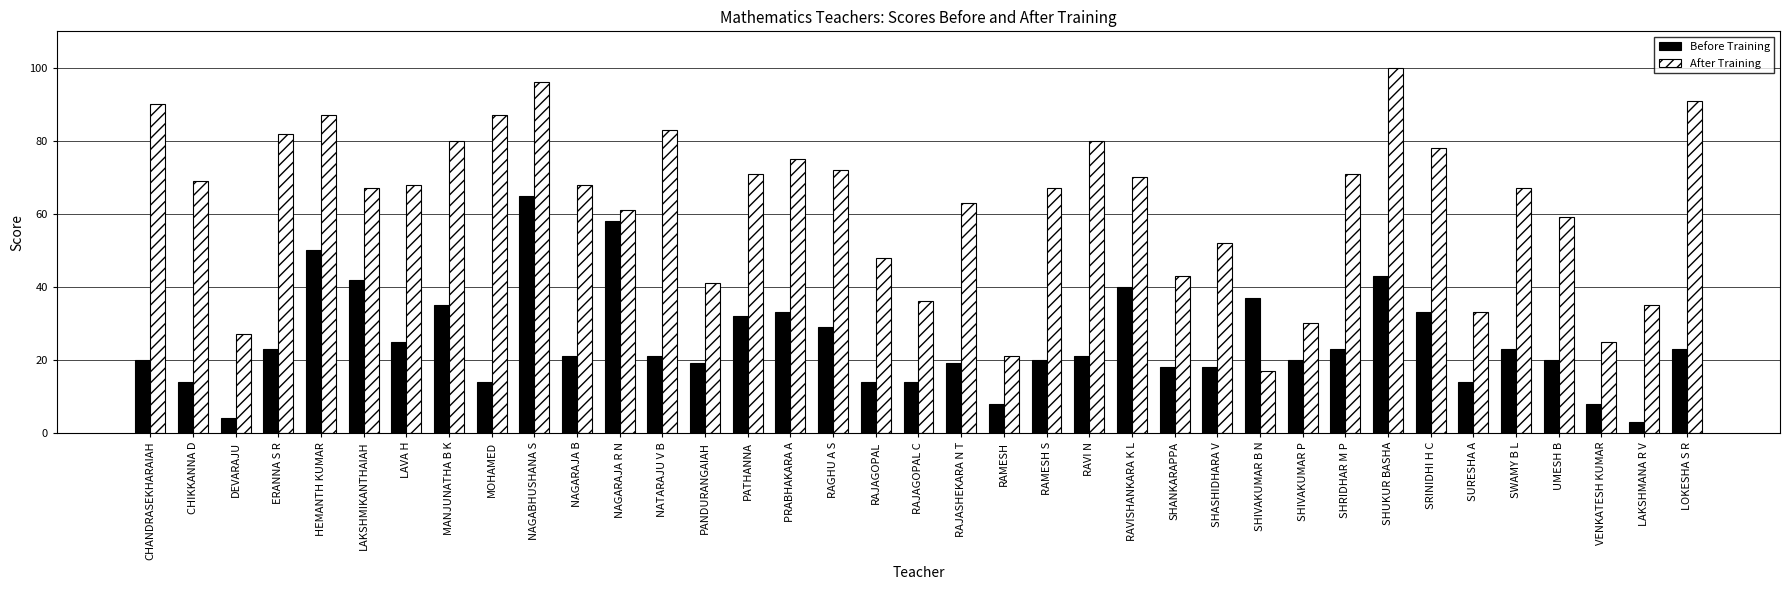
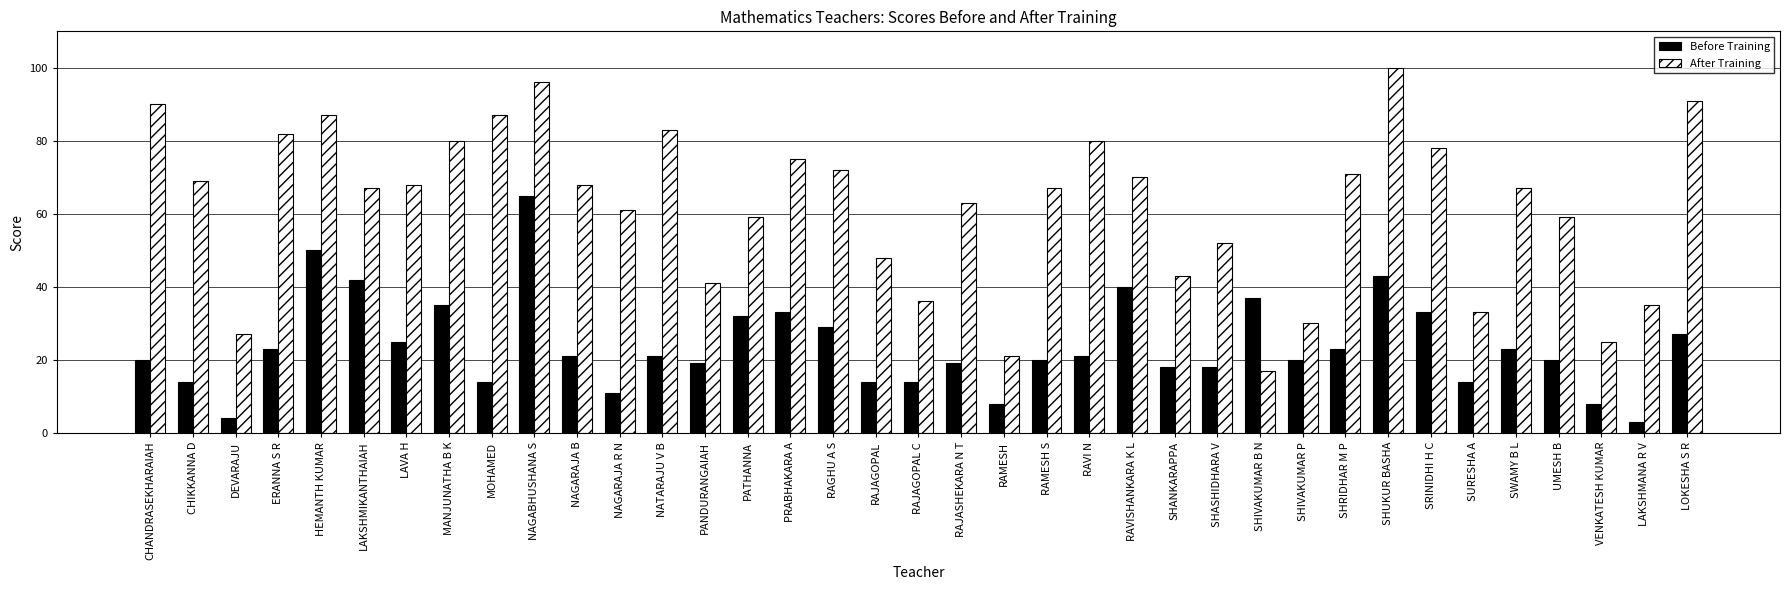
Before Training, NAGARAJA R N: 58 -> 11
After Training, PATHANNA: 71 -> 59
Before Training, LOKESHA S R: 23 -> 27
